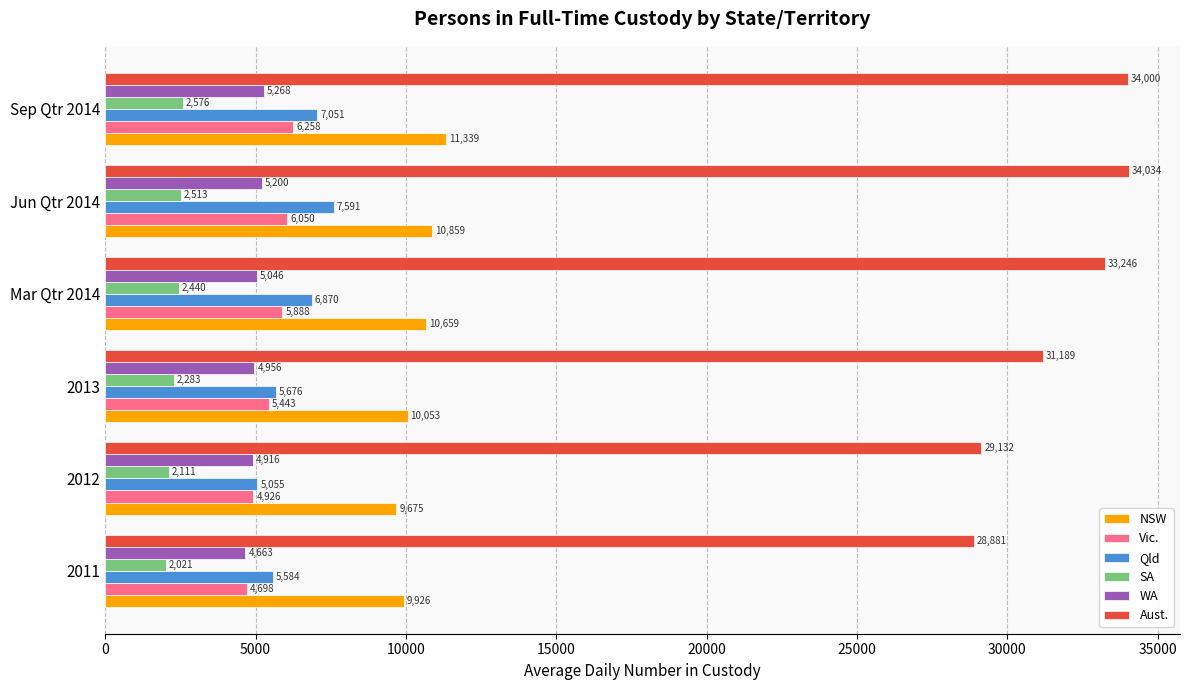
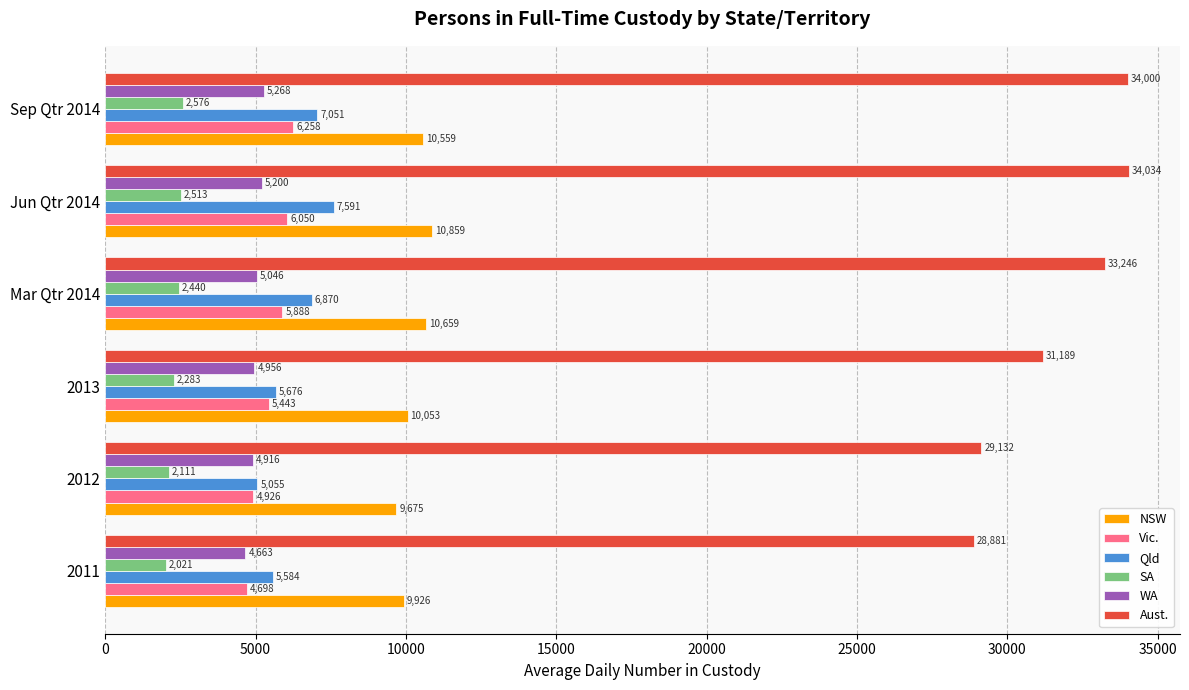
NSW, Sep Qtr 2014: 11,339 -> 10,559
